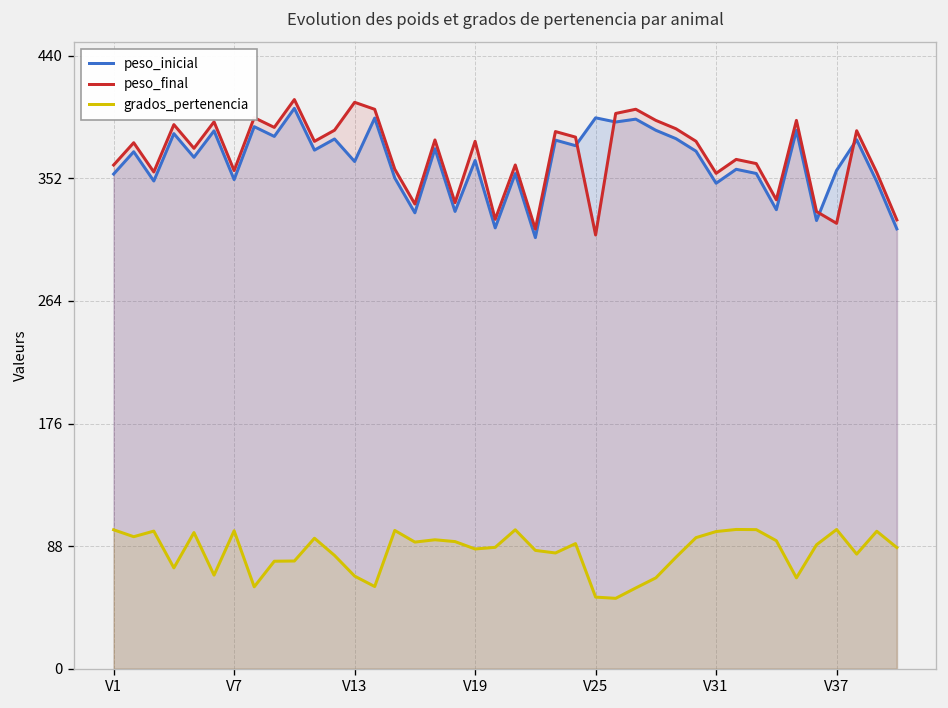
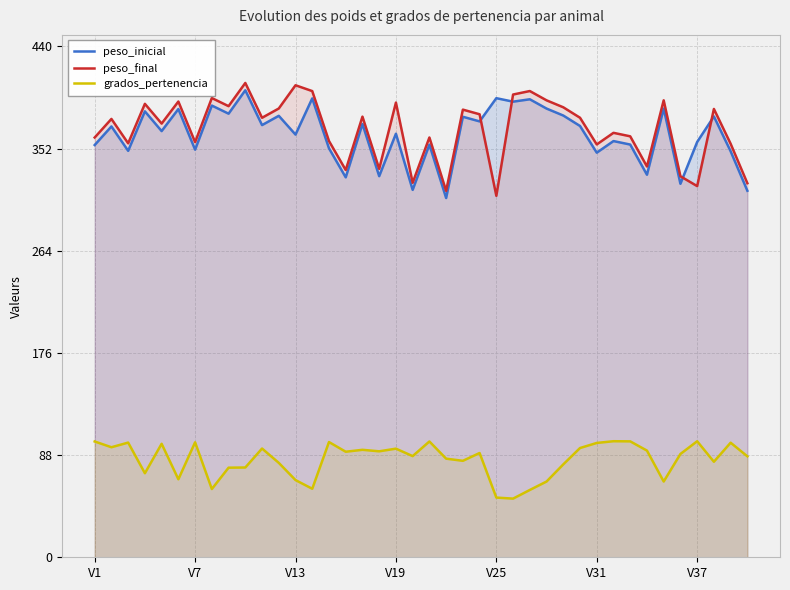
peso_final, V19: 379 -> 392
grados_pertenencia, V19: 86 -> 94
